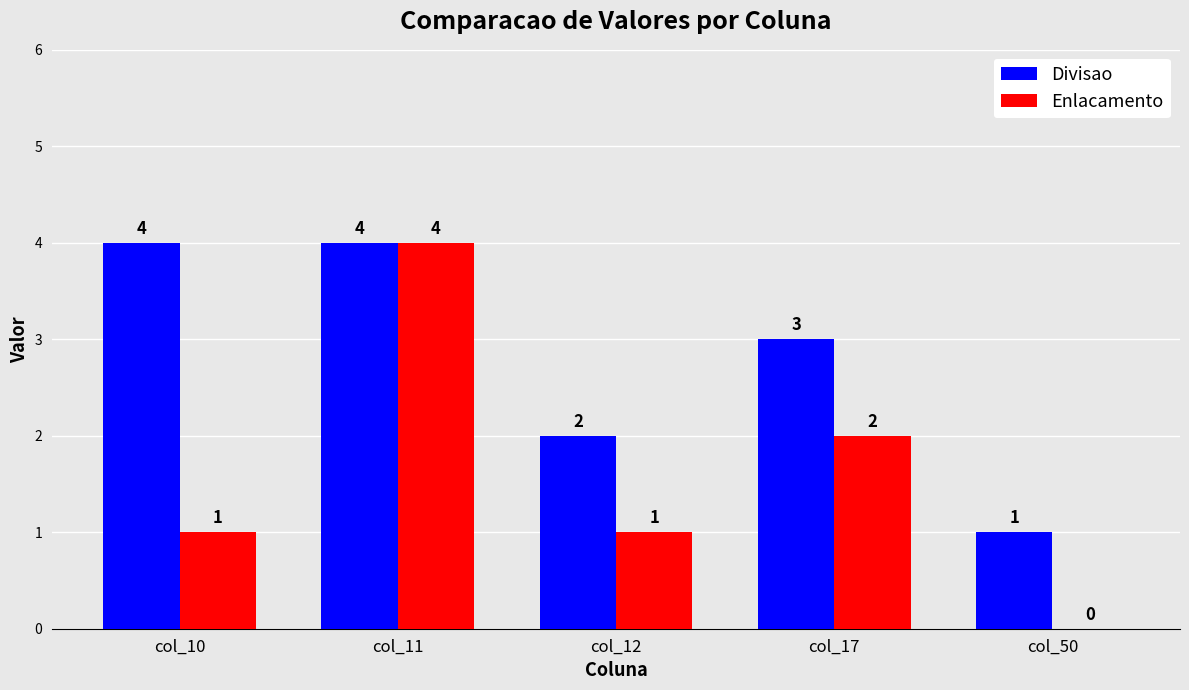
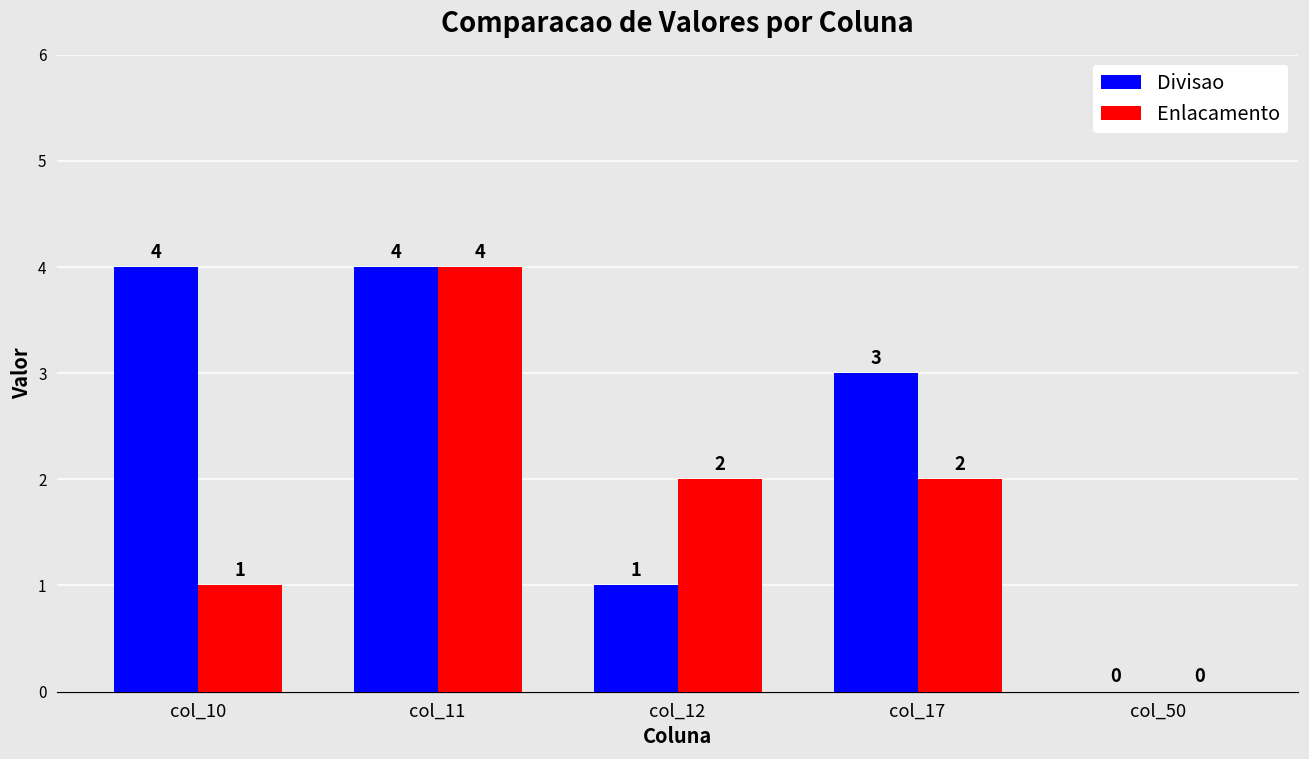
Divisao, col_12: 2 -> 1
Enlacamento, col_12: 1 -> 2
Divisao, col_50: 1 -> 0
